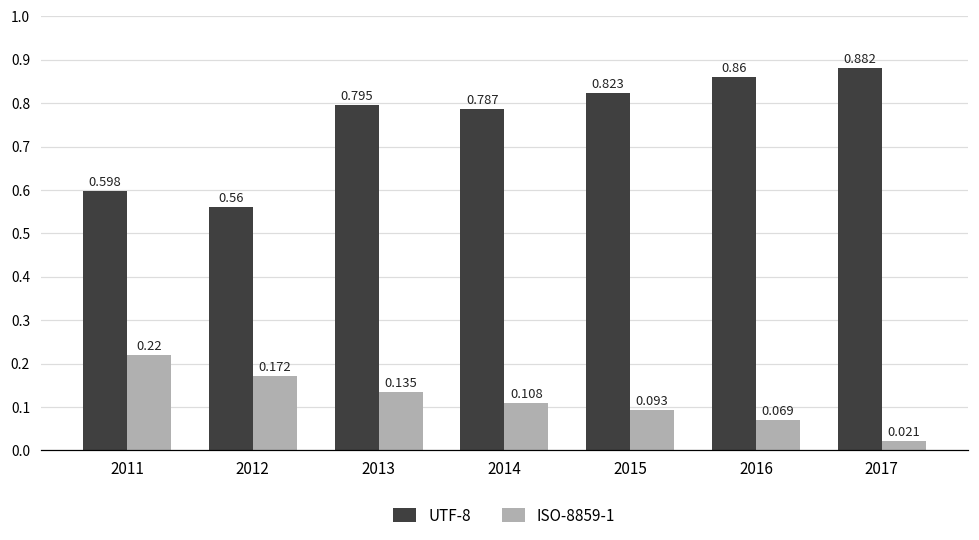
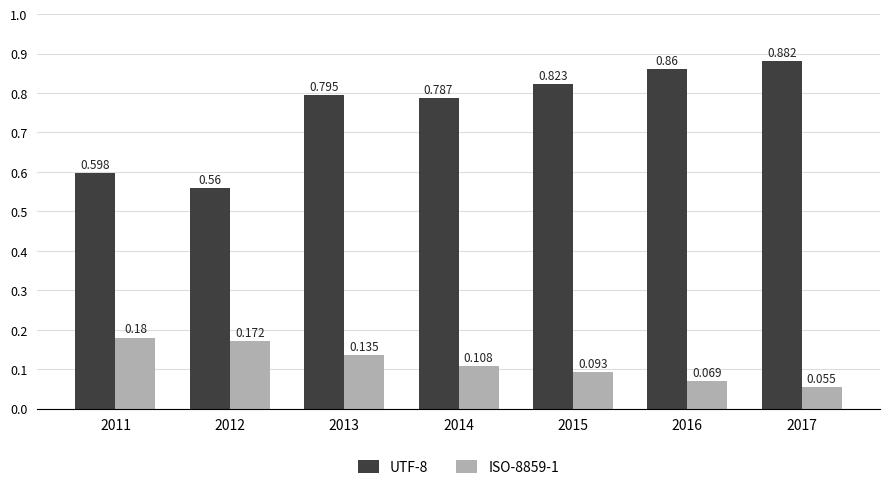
ISO-8859-1, 2011: 0.22 -> 0.18
ISO-8859-1, 2017: 0.021 -> 0.055
